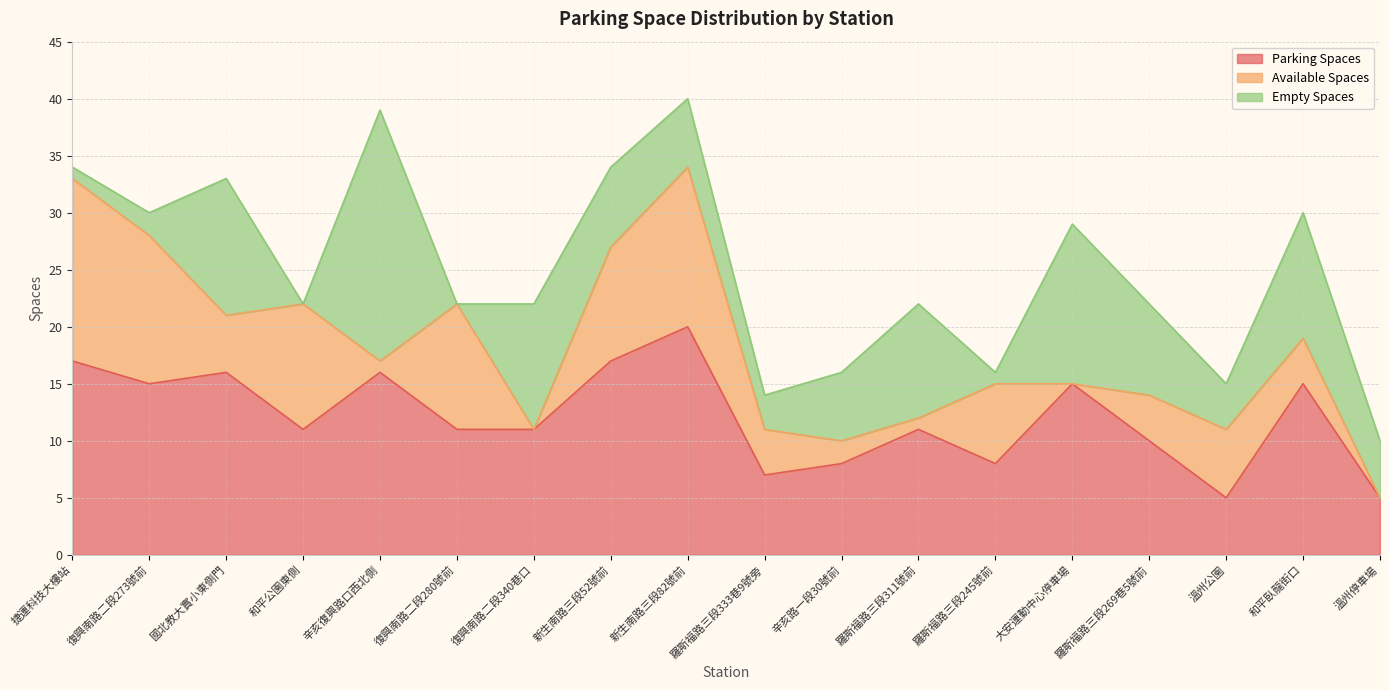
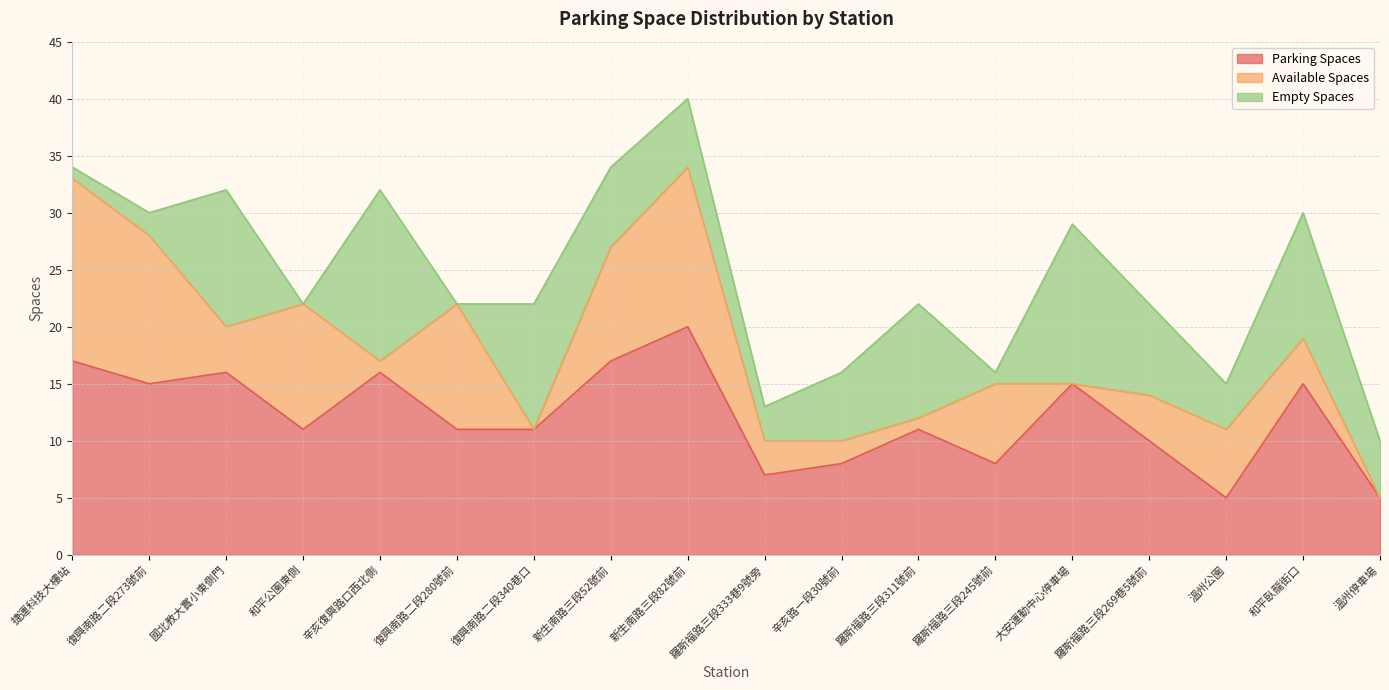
Available Spaces, 國北教大實小東側門: 5 -> 4
Empty Spaces, 辛亥復興路口西北側: 22 -> 15
Available Spaces, 羅斯福路三段333巷9號旁: 4 -> 3
